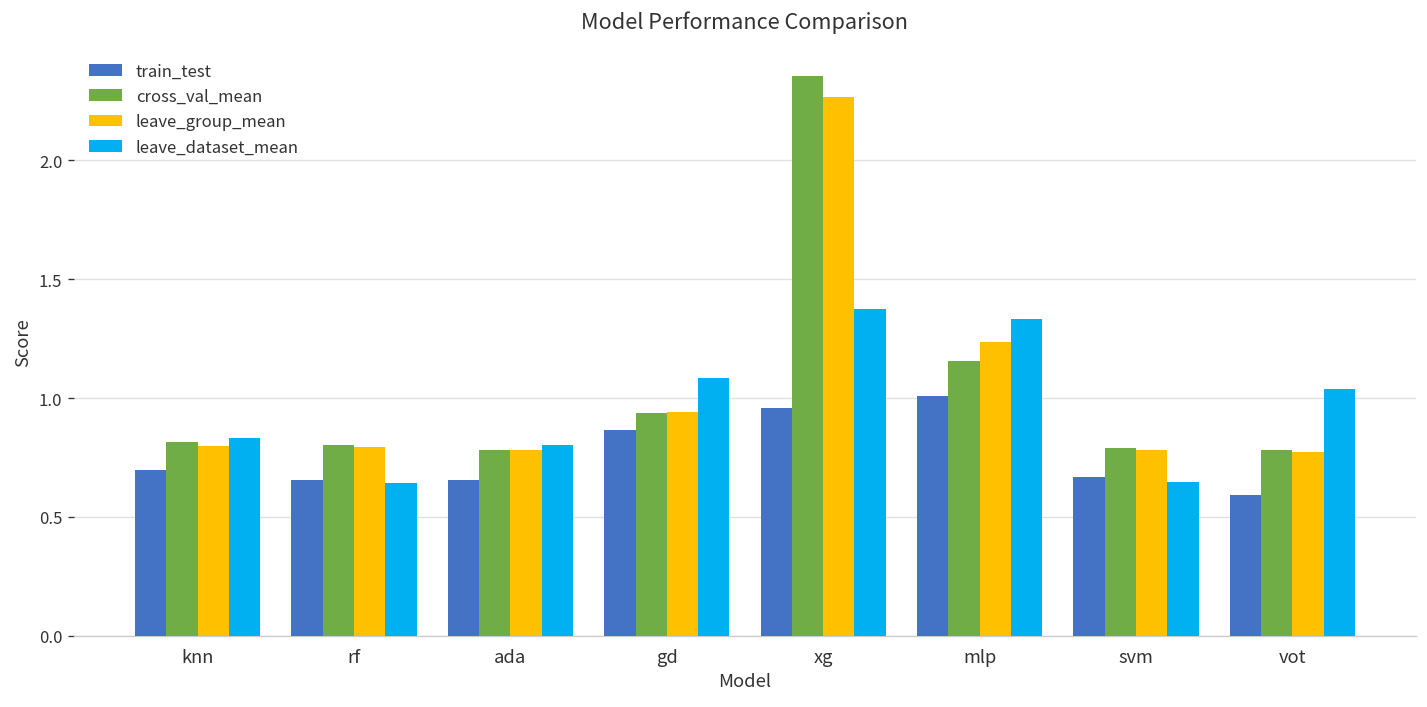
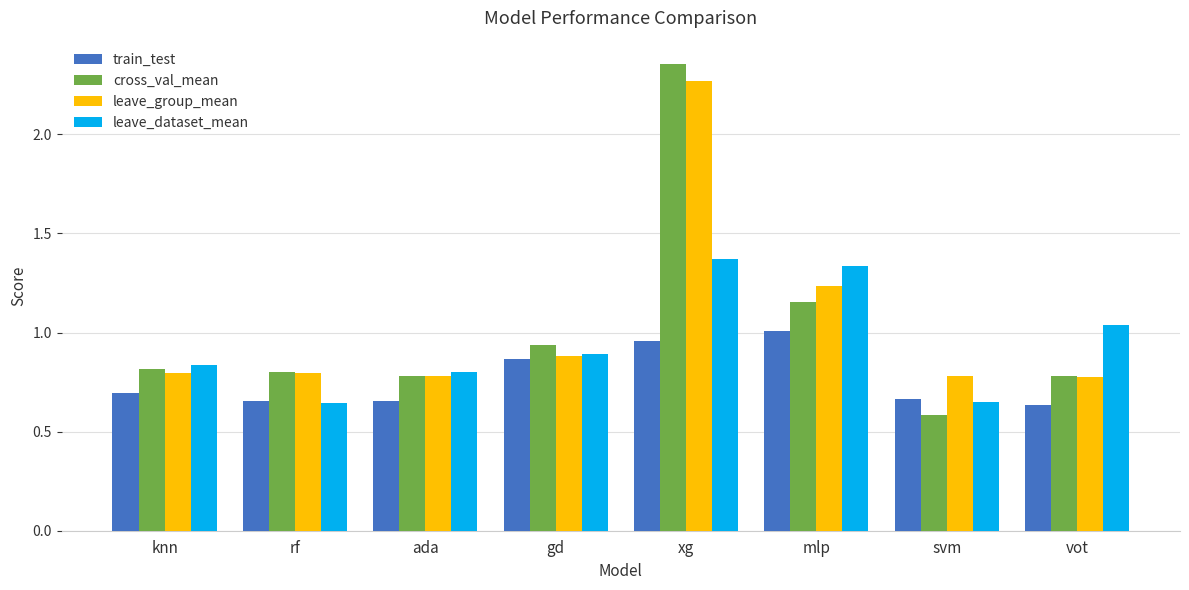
leave_group_mean, gd: 0.94 -> 0.88
leave_dataset_mean, gd: 1.08 -> 0.89
cross_val_mean, svm: 0.79 -> 0.58
train_test, vot: 0.59 -> 0.64
